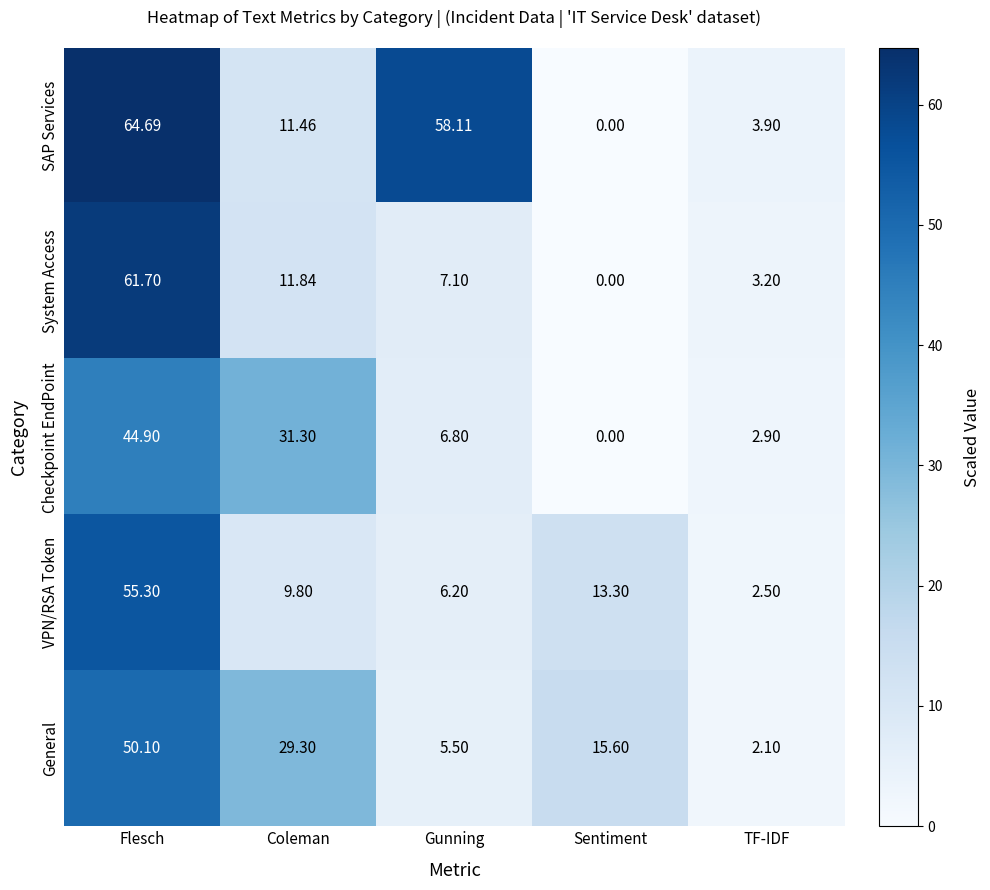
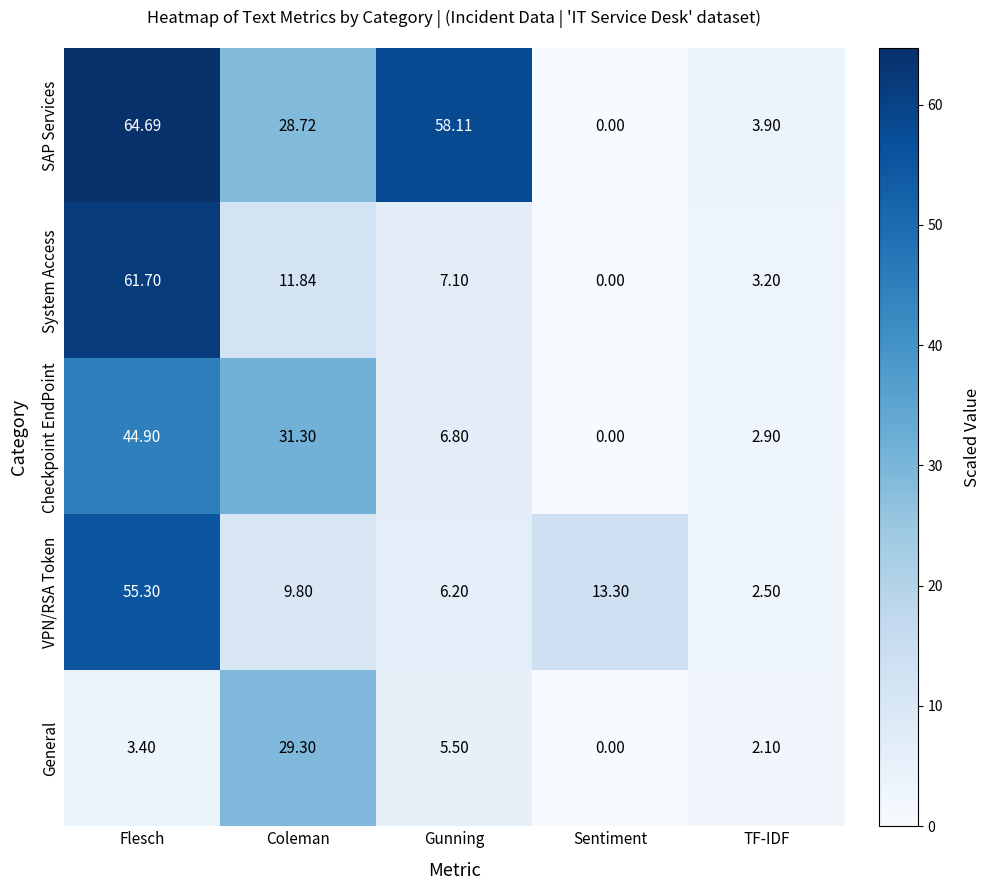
SAP Services, Coleman: 11.46 -> 28.72
General, Flesch: 50.10 -> 3.40
General, Sentiment: 15.60 -> 0.00
